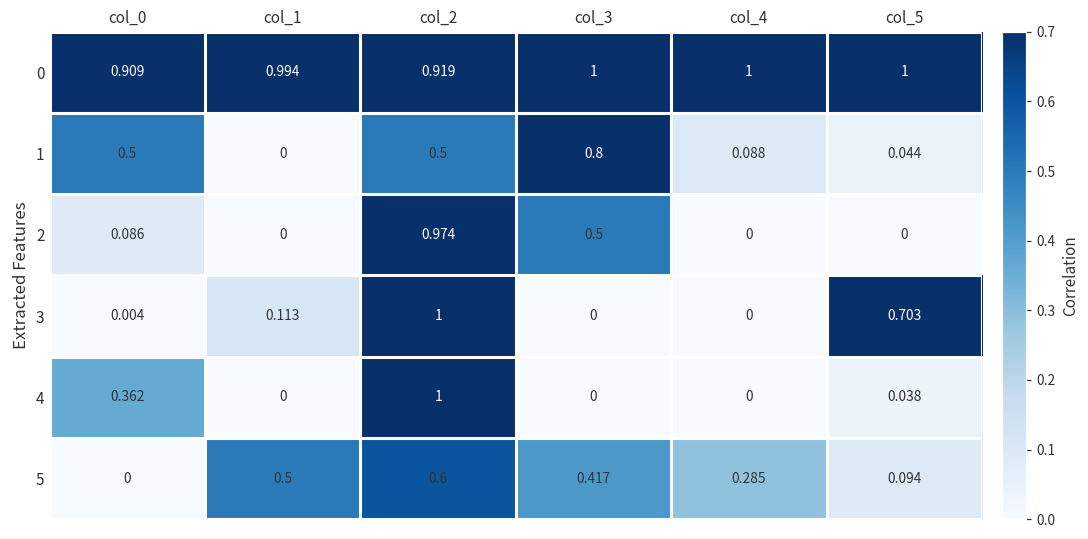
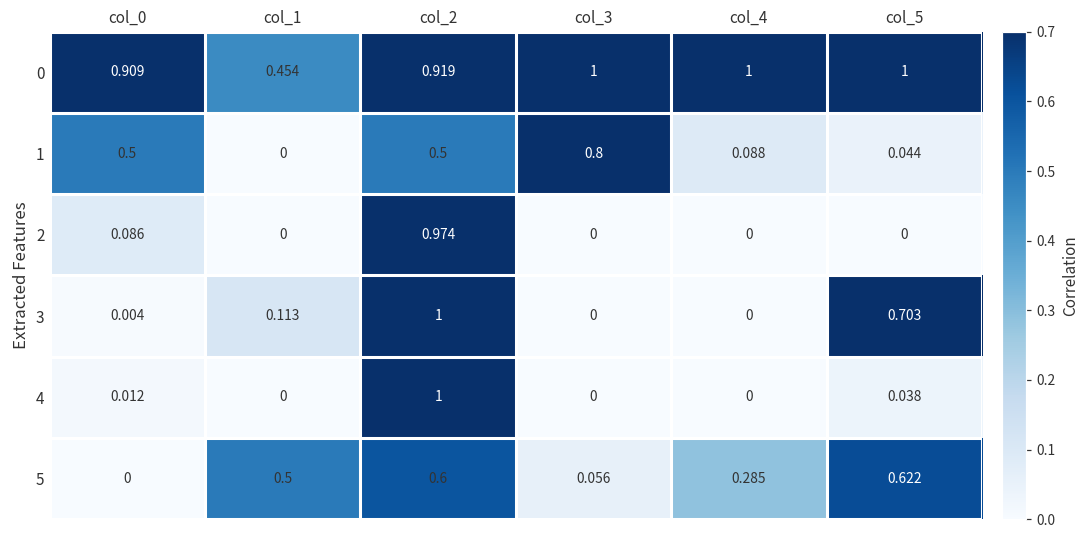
0, col_1: 0.994 -> 0.454
2, col_3: 0.5 -> 0
4, col_0: 0.362 -> 0.012
5, col_3: 0.417 -> 0.056
5, col_5: 0.094 -> 0.622
